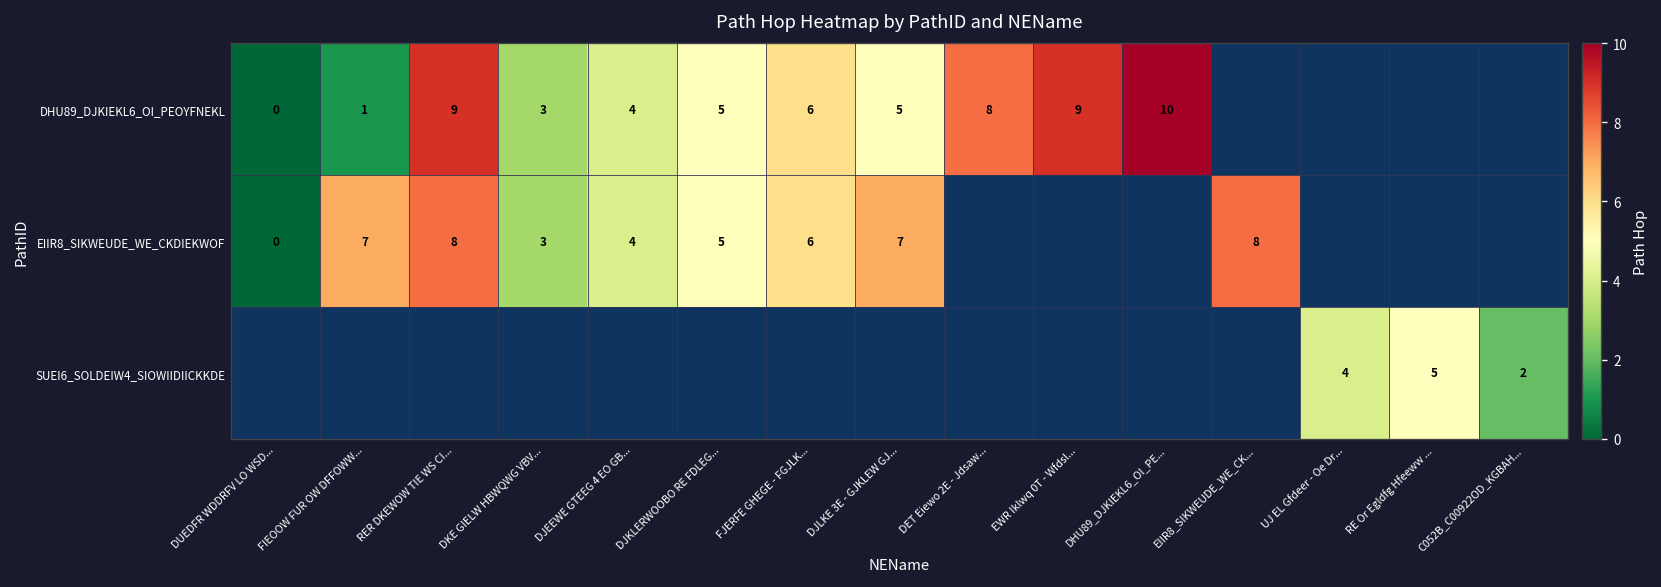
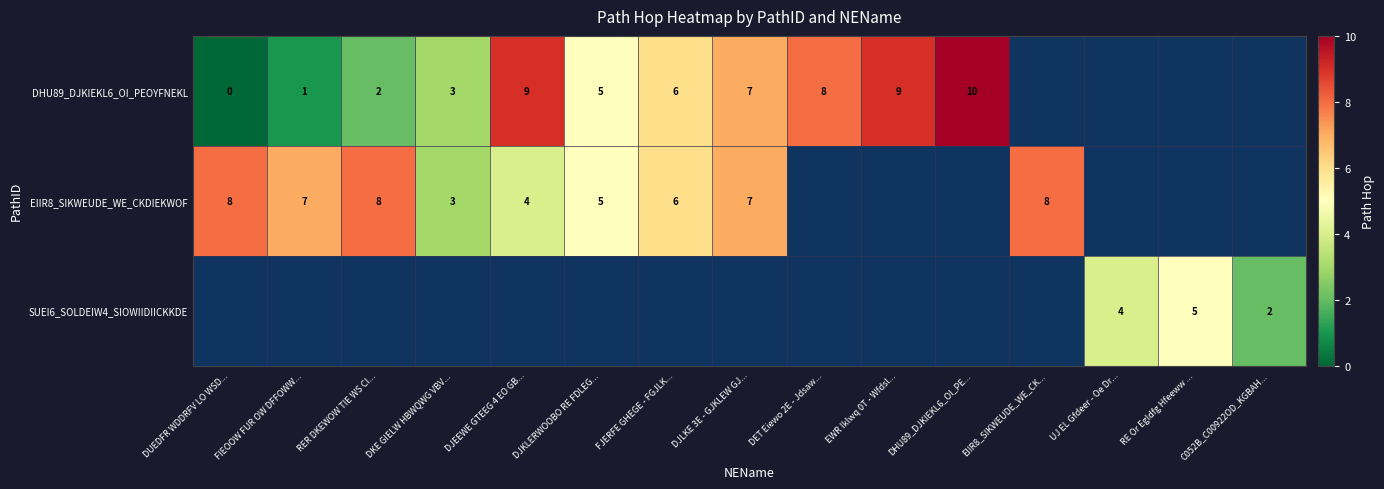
DHU89_DJKIEKL6_OI_PEOYFNEKL, RER DKEWOW TIE WS CI...: 9 -> 2
DHU89_DJKIEKL6_OI_PEOYFNEKL, DJEEWE GTEEG 4 EO GB...: 4 -> 9
DHU89_DJKIEKL6_OI_PEOYFNEKL, DJLKE 3E - GJKLEW GJ...: 5 -> 7
EIIR8_SIKWEUDE_WE_CKDIEKWOF, DUEDFR WDDRFV LO WSD...: 0 -> 8
